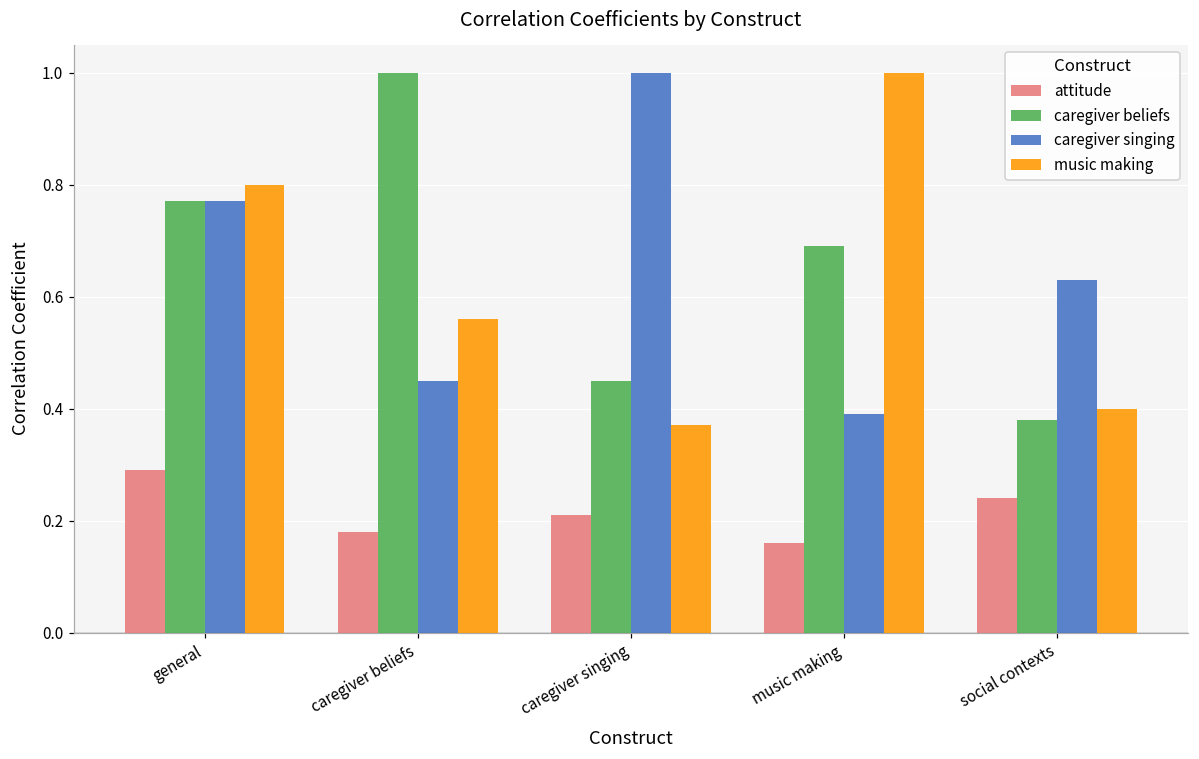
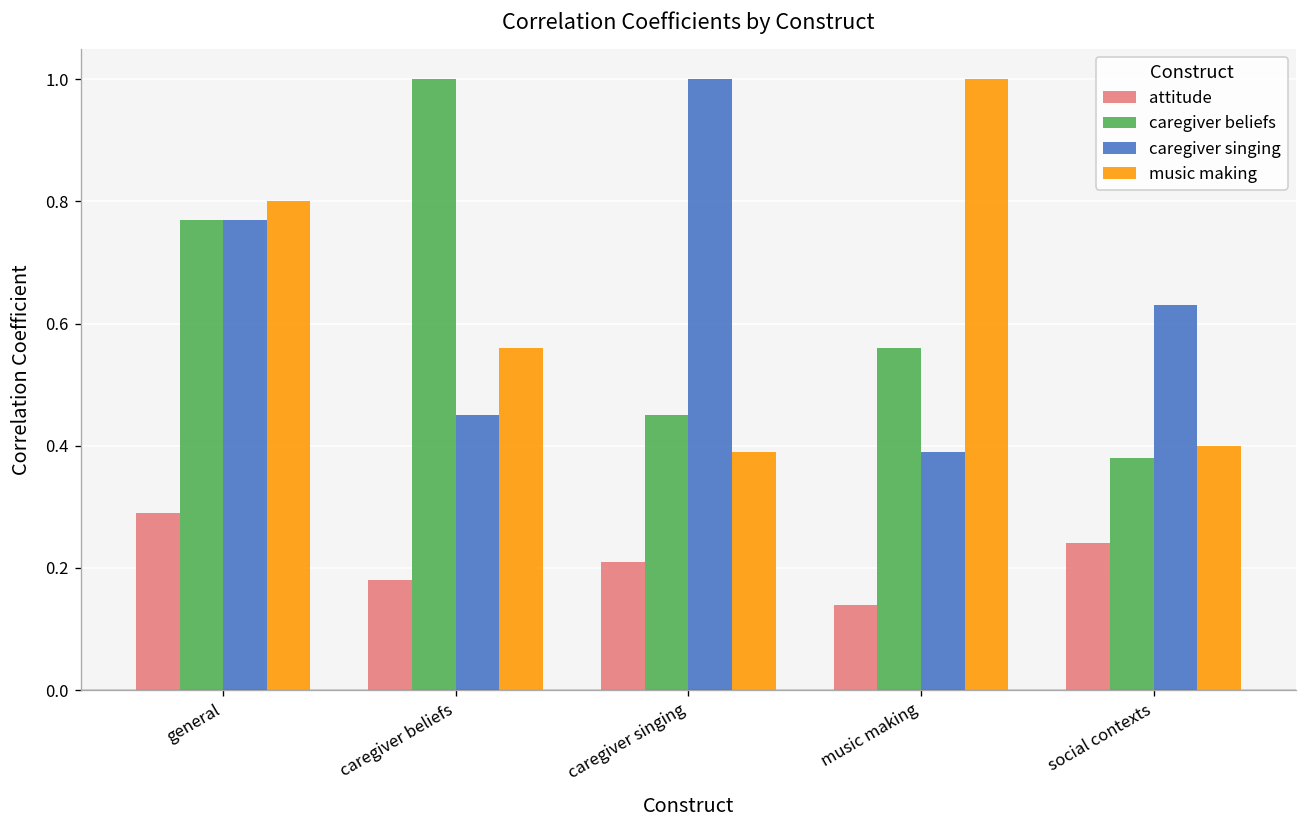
music making, caregiver singing: 0.37 -> 0.39
attitude, music making: 0.16 -> 0.14
caregiver beliefs, music making: 0.69 -> 0.56
